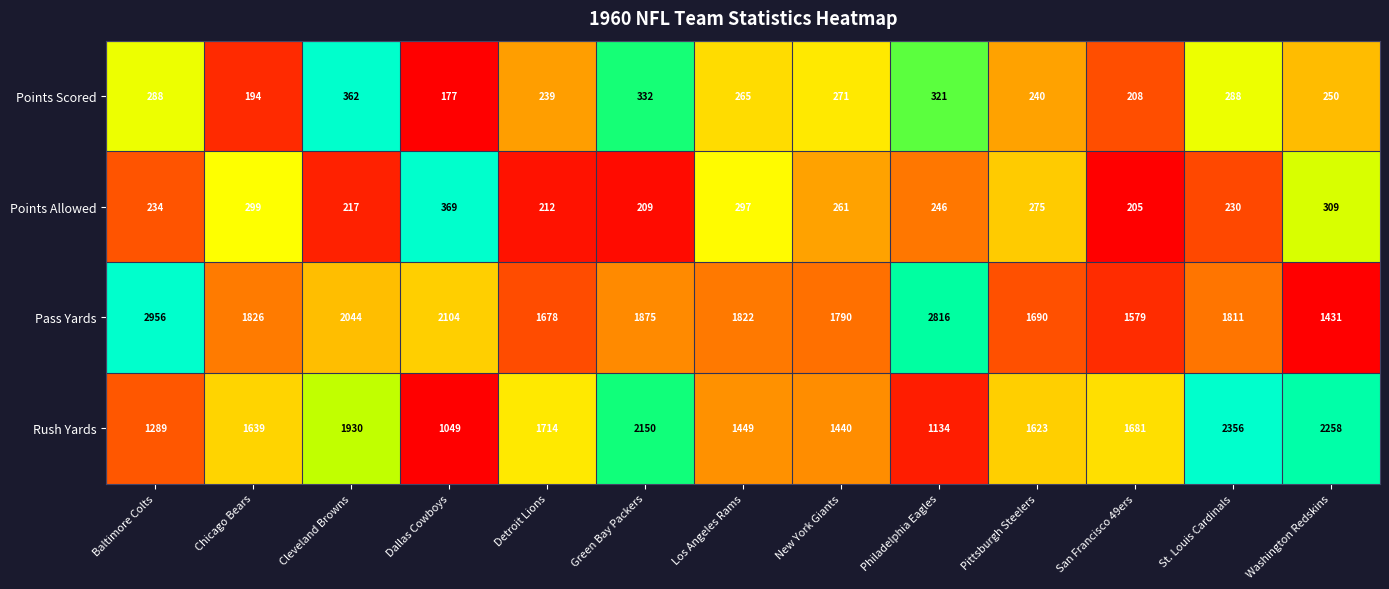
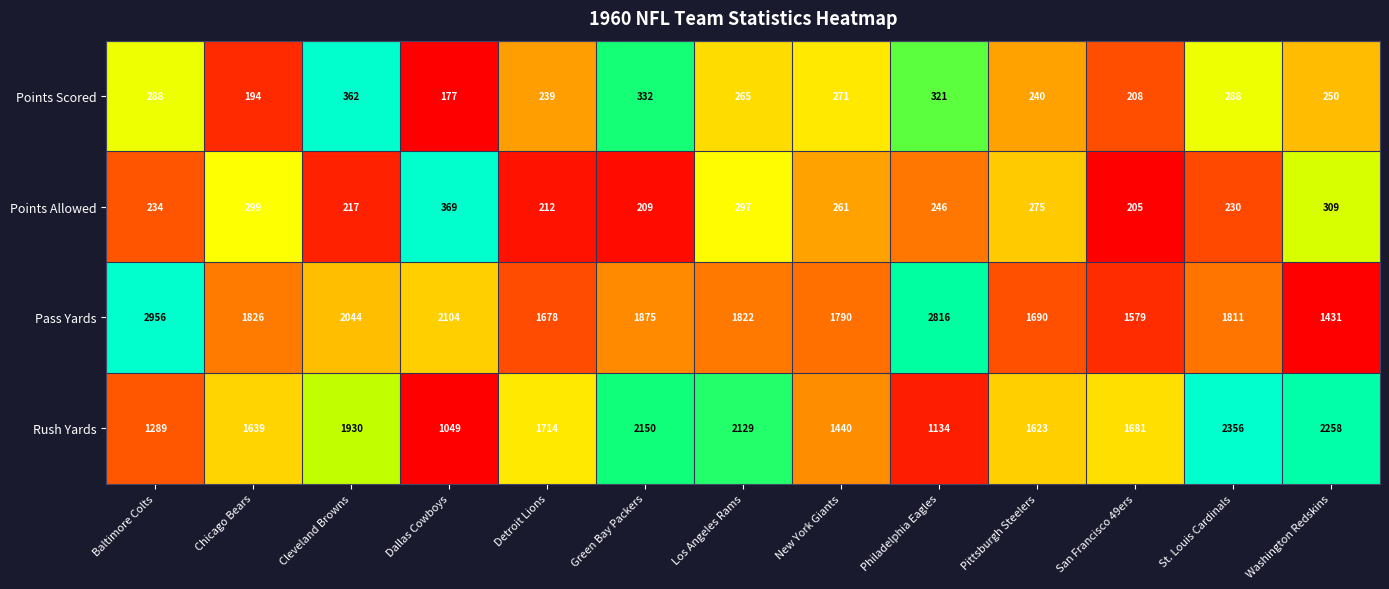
Rush Yards, Los Angeles Rams: 1449 -> 2129
